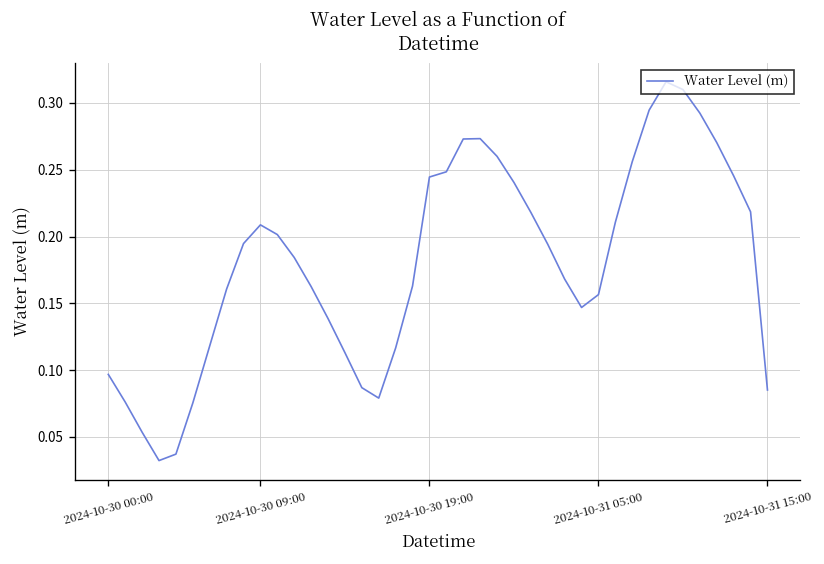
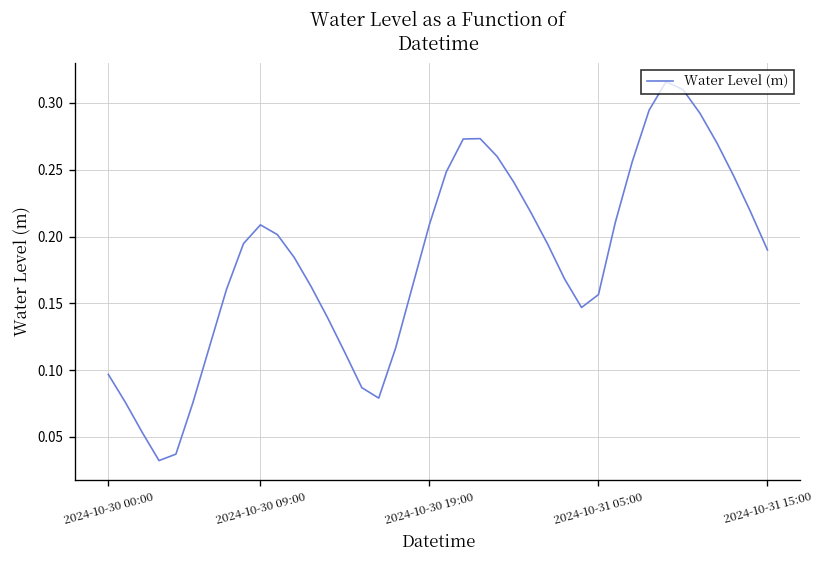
2024-10-30 19:00: 0.245 -> 0.209
2024-10-31 15:00: 0.085 -> 0.190
